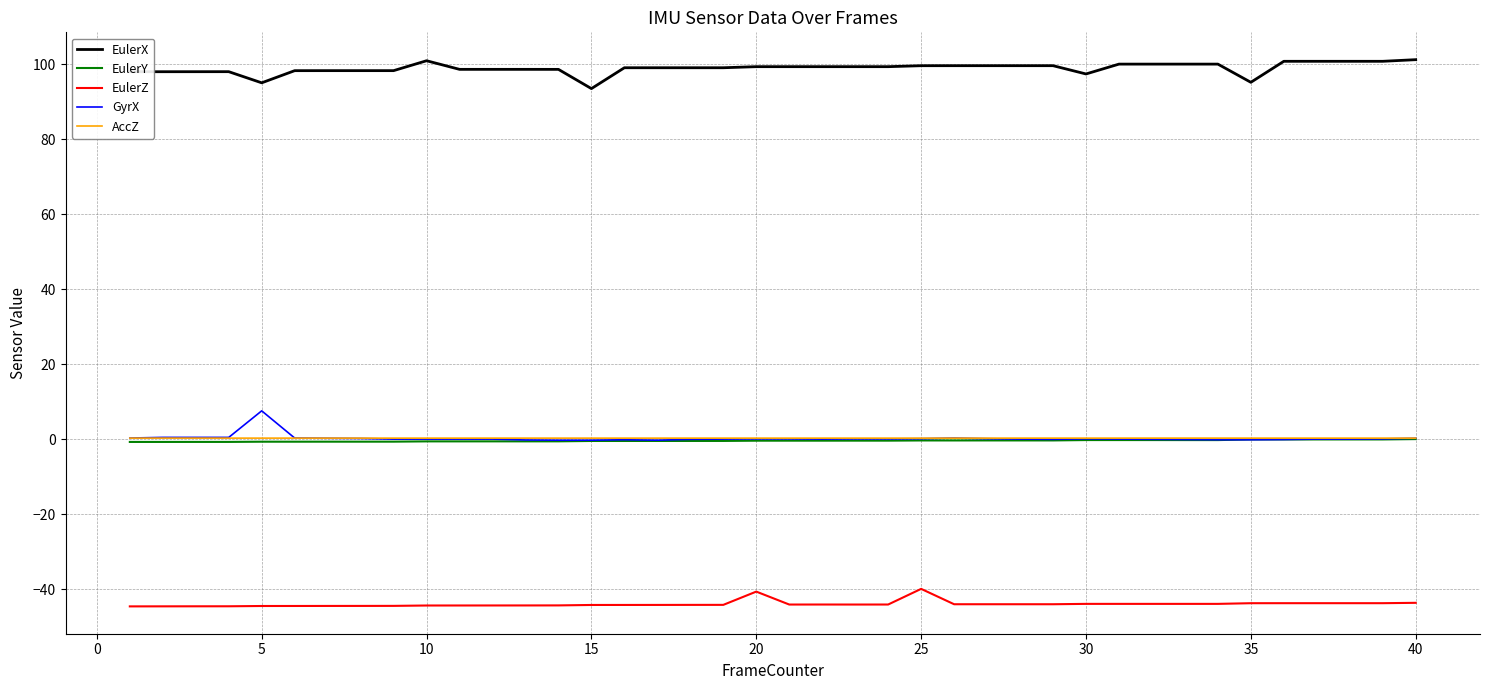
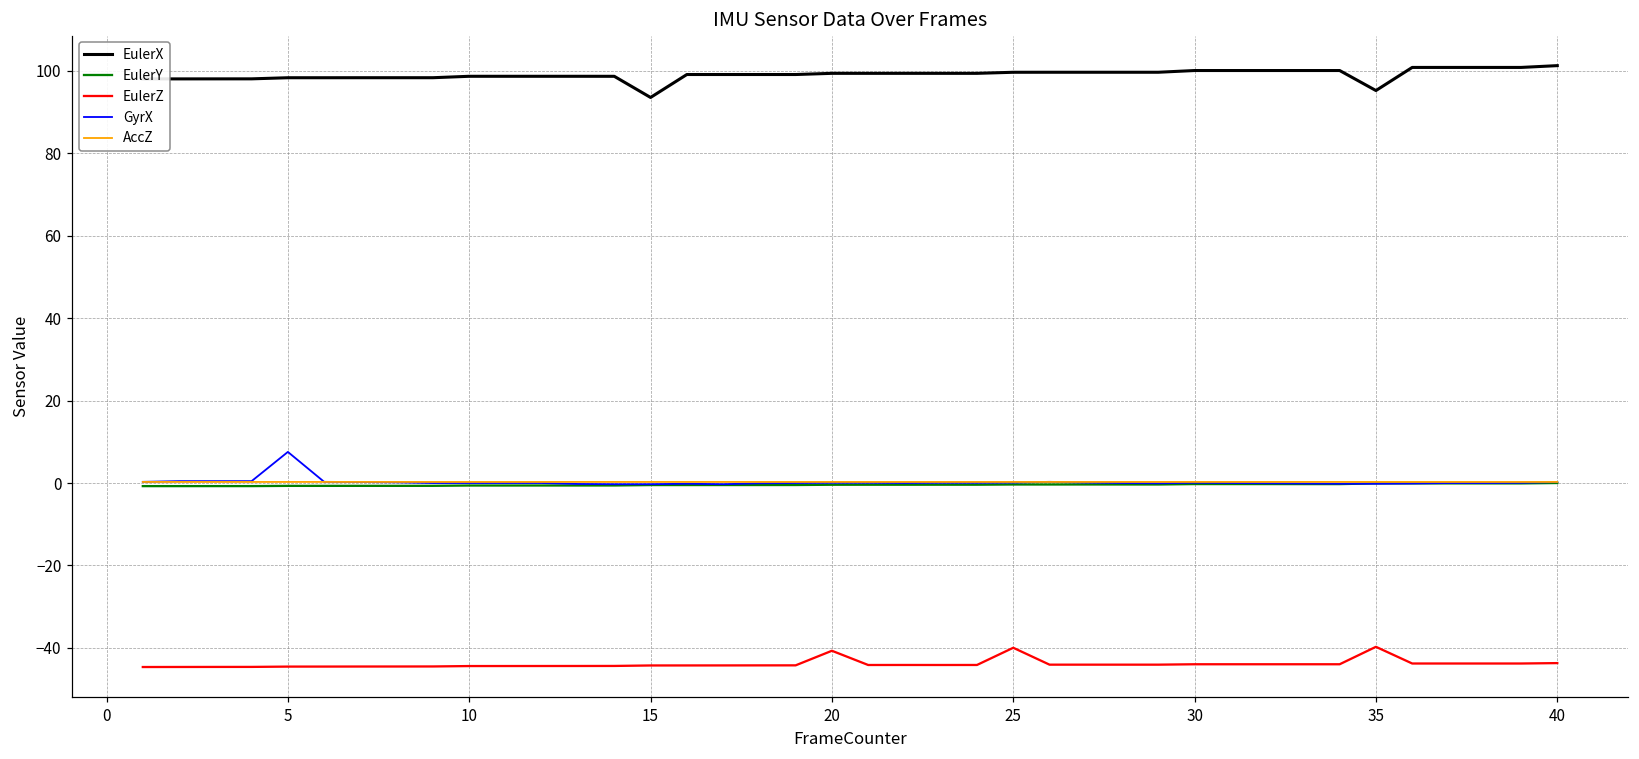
EulerX, 5: 95 -> 98
EulerX, 10: 101 -> 99
EulerX, 30: 97 -> 100
EulerZ, 35: -44 -> -40
